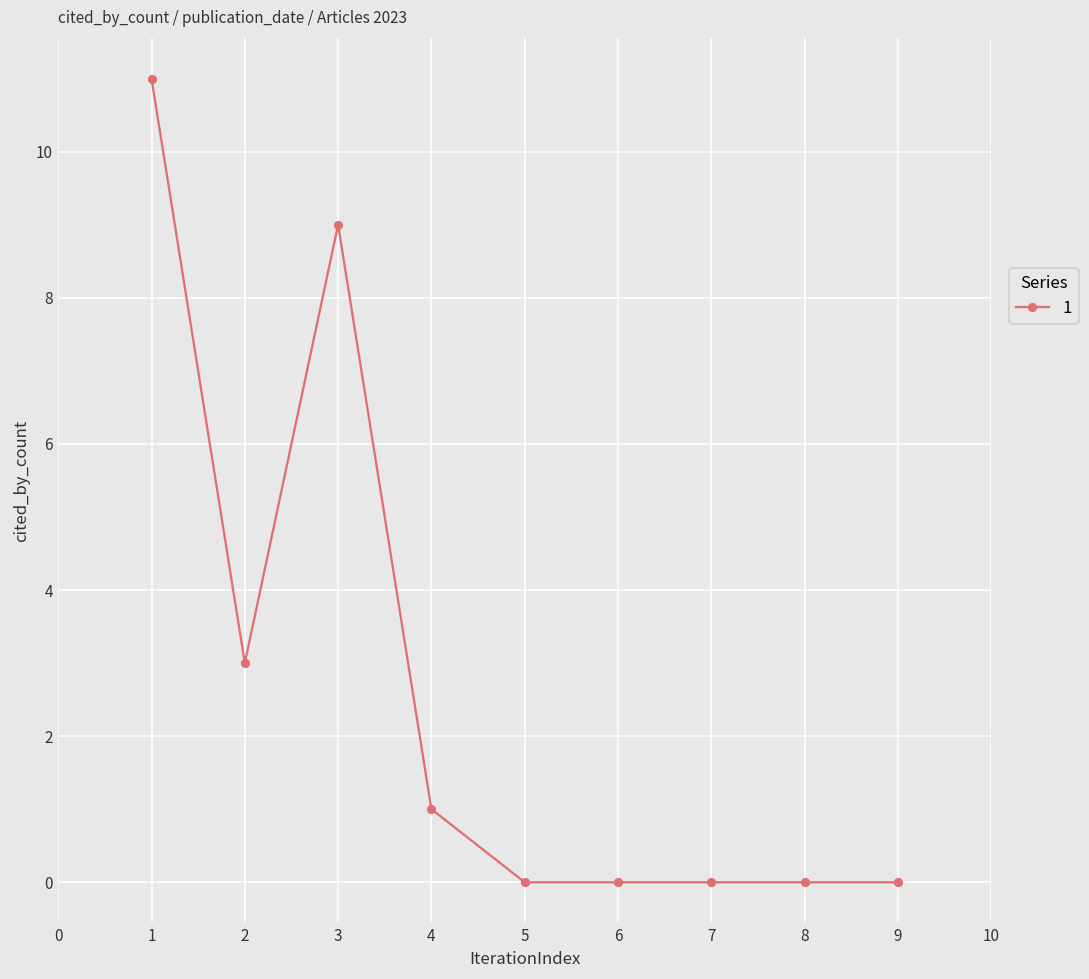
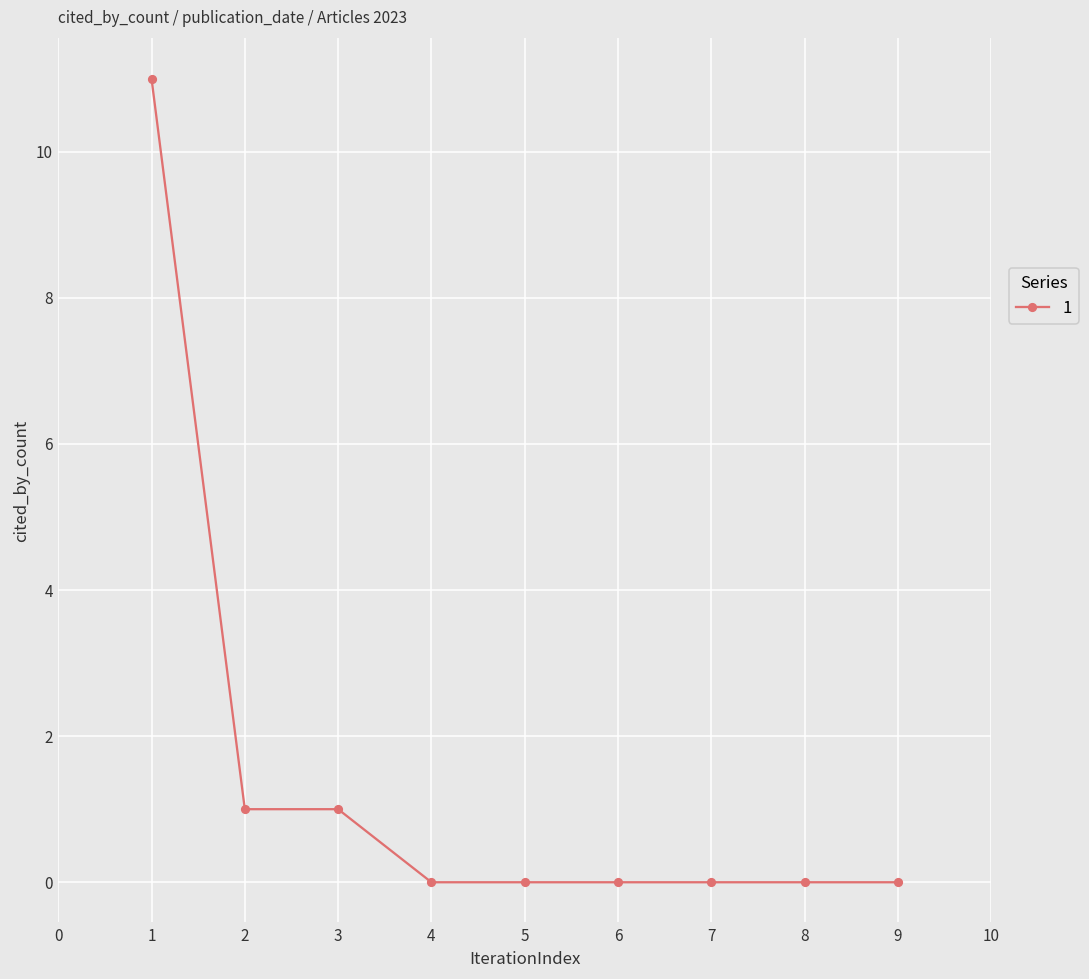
2: 3 -> 1
3: 9 -> 1
4: 1 -> 0
